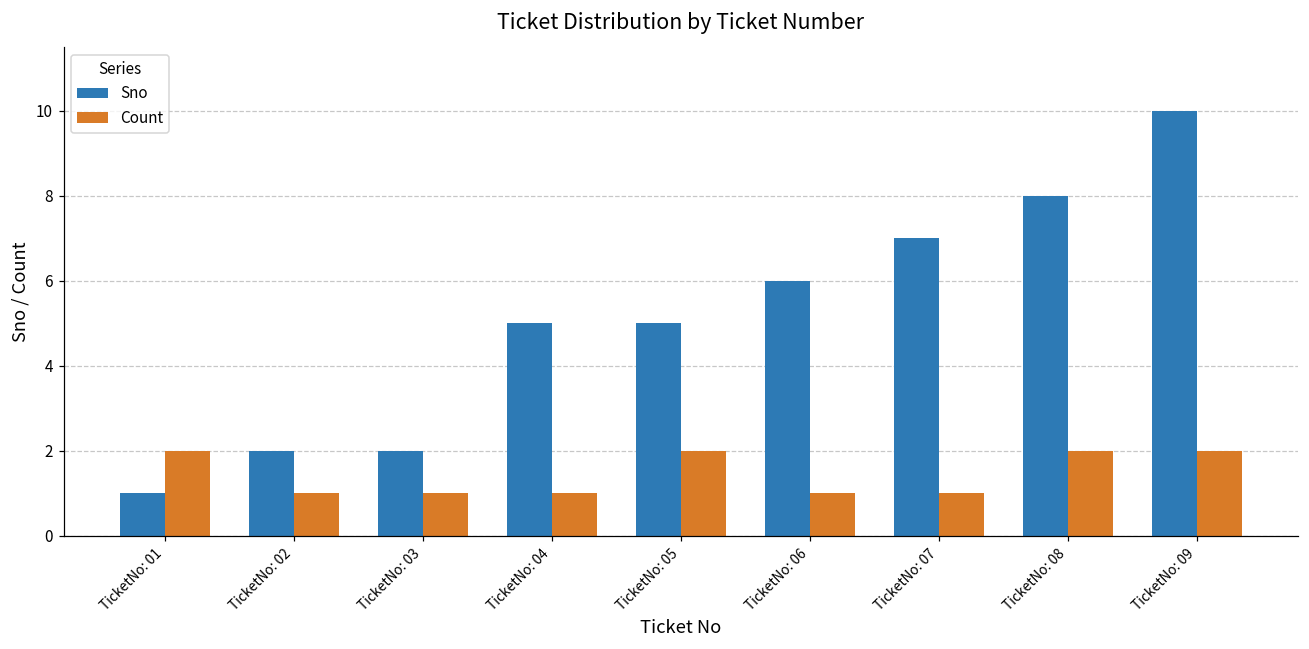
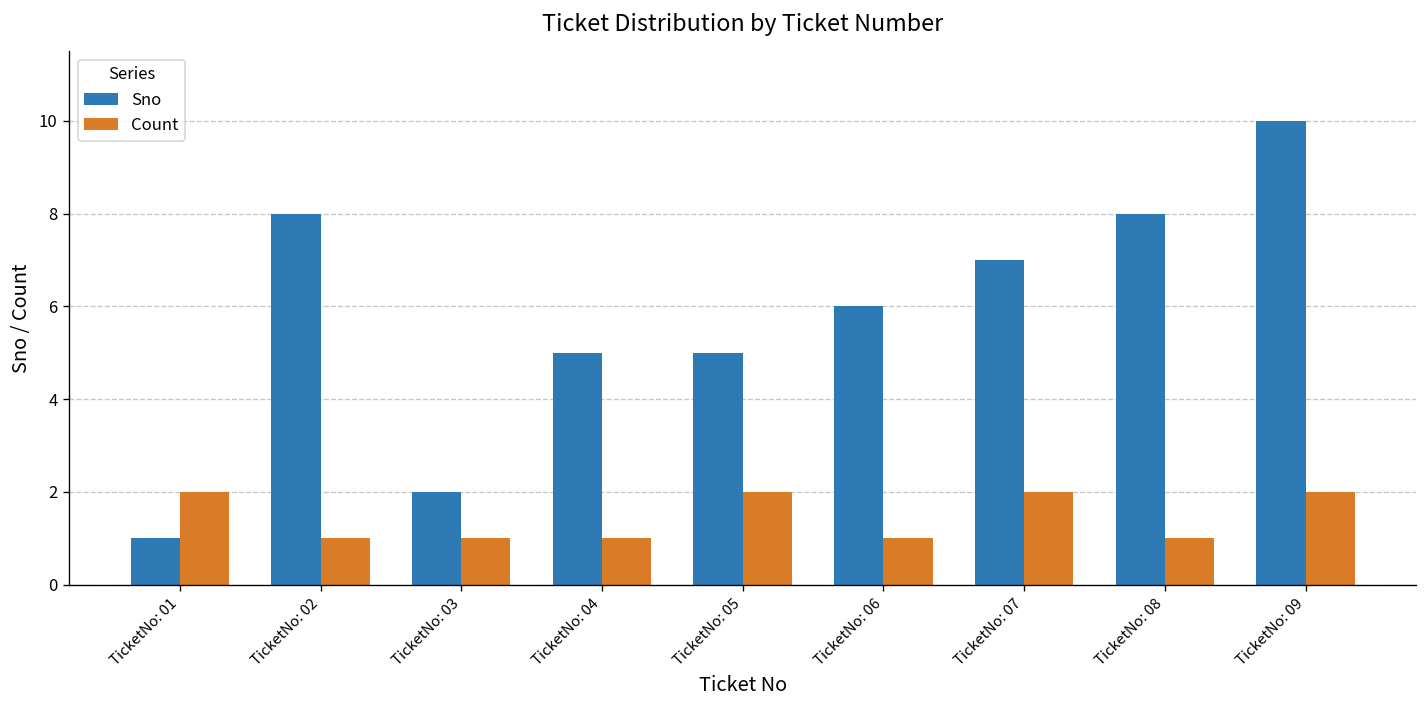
Sno, TicketNo: 02: 2 -> 8
Count, TicketNo: 07: 1 -> 2
Count, TicketNo: 08: 2 -> 1
